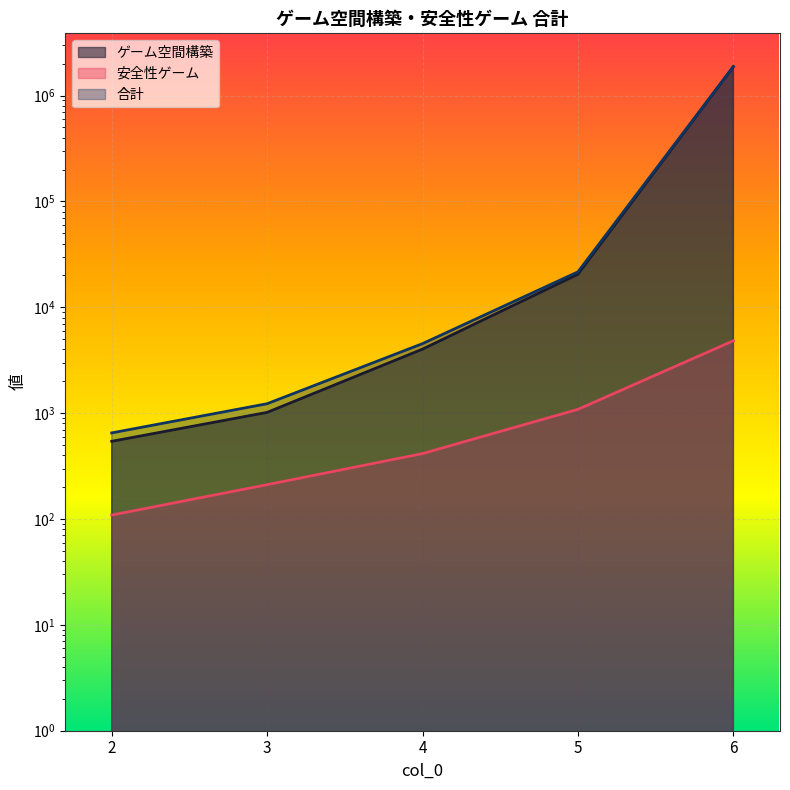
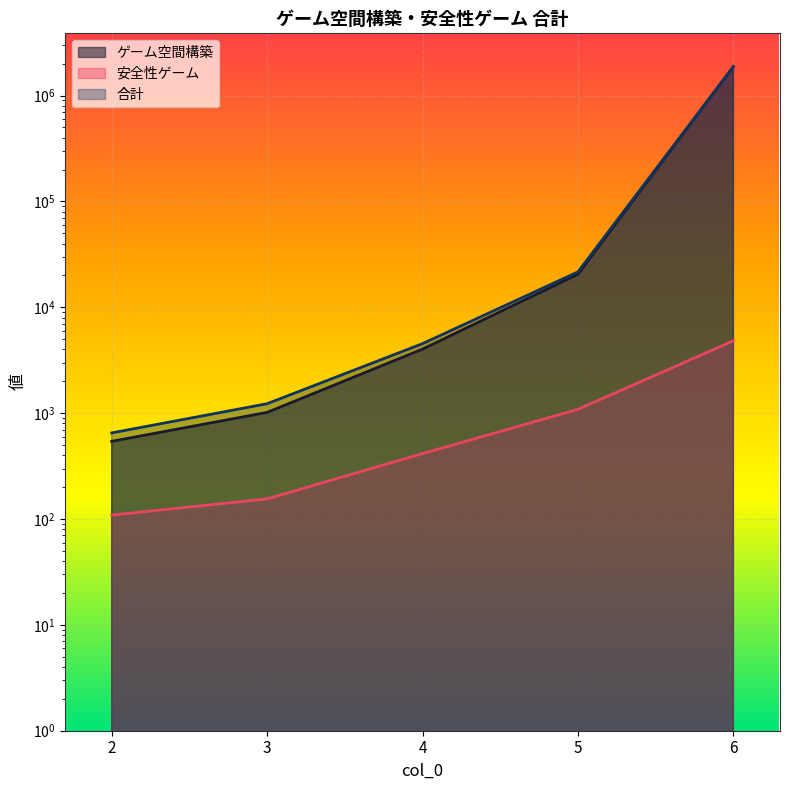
安全性ゲーム, 3: 210 -> 160
